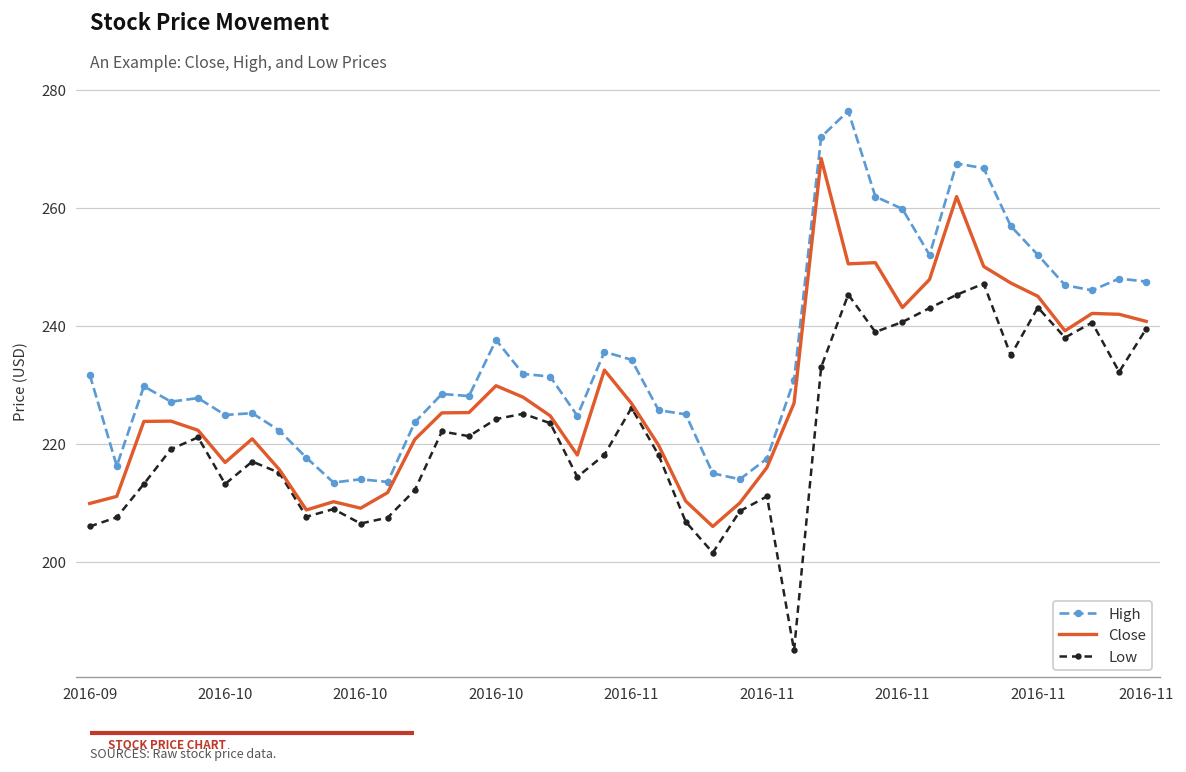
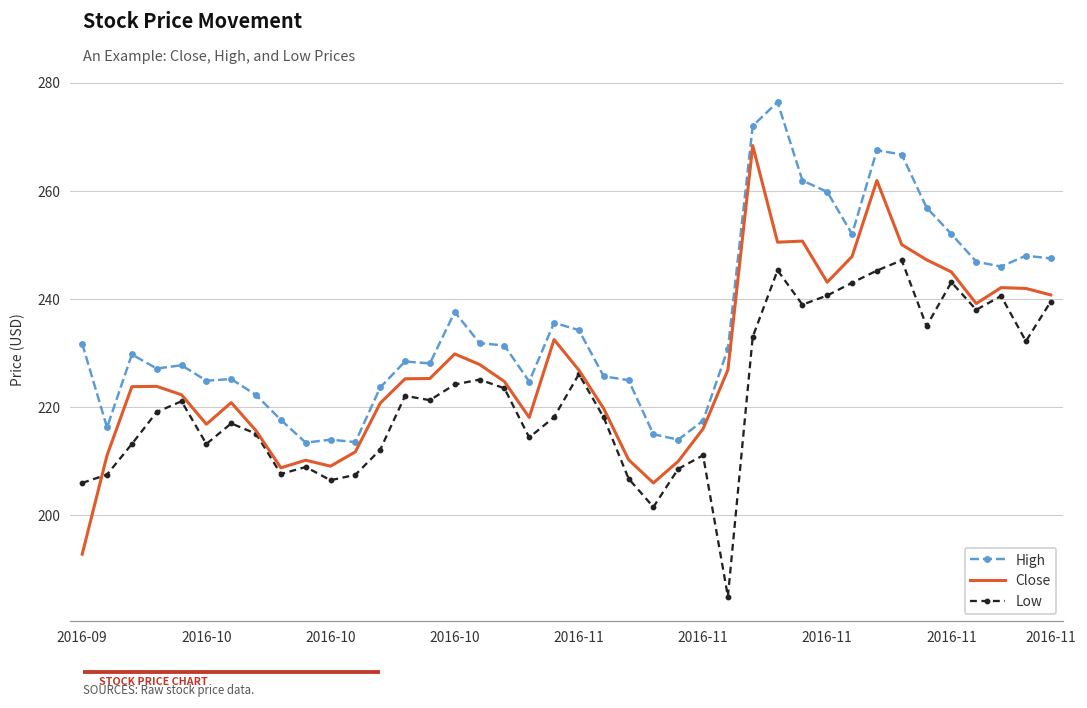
Close, 2016-09: 210 -> 193
